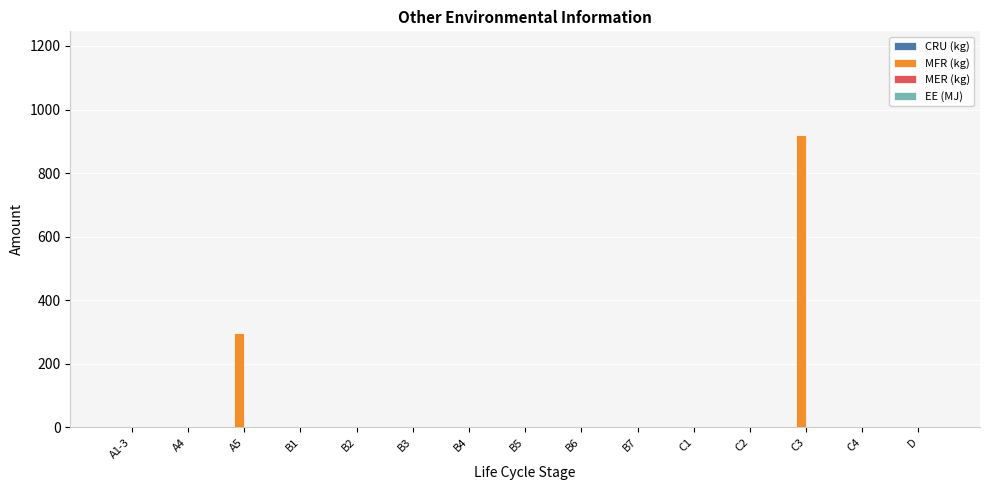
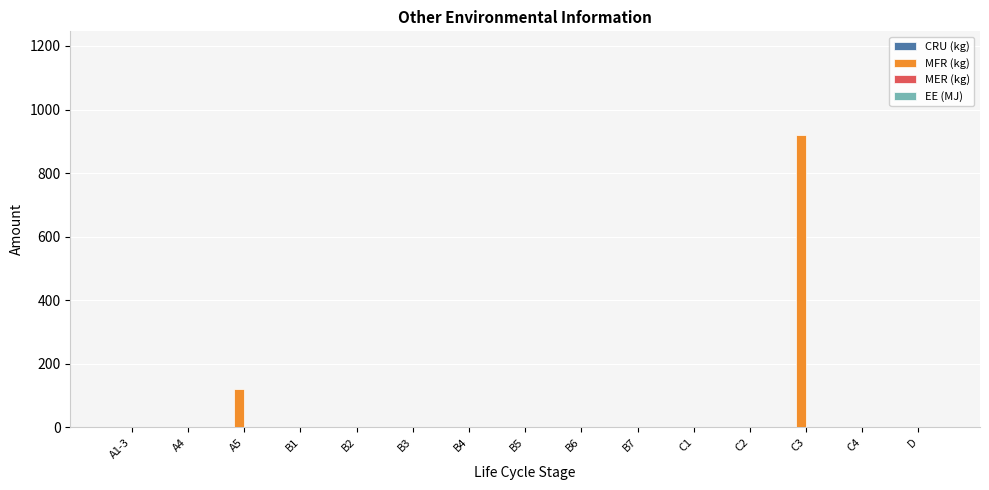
MFR (kg), A5: 300 -> 120
